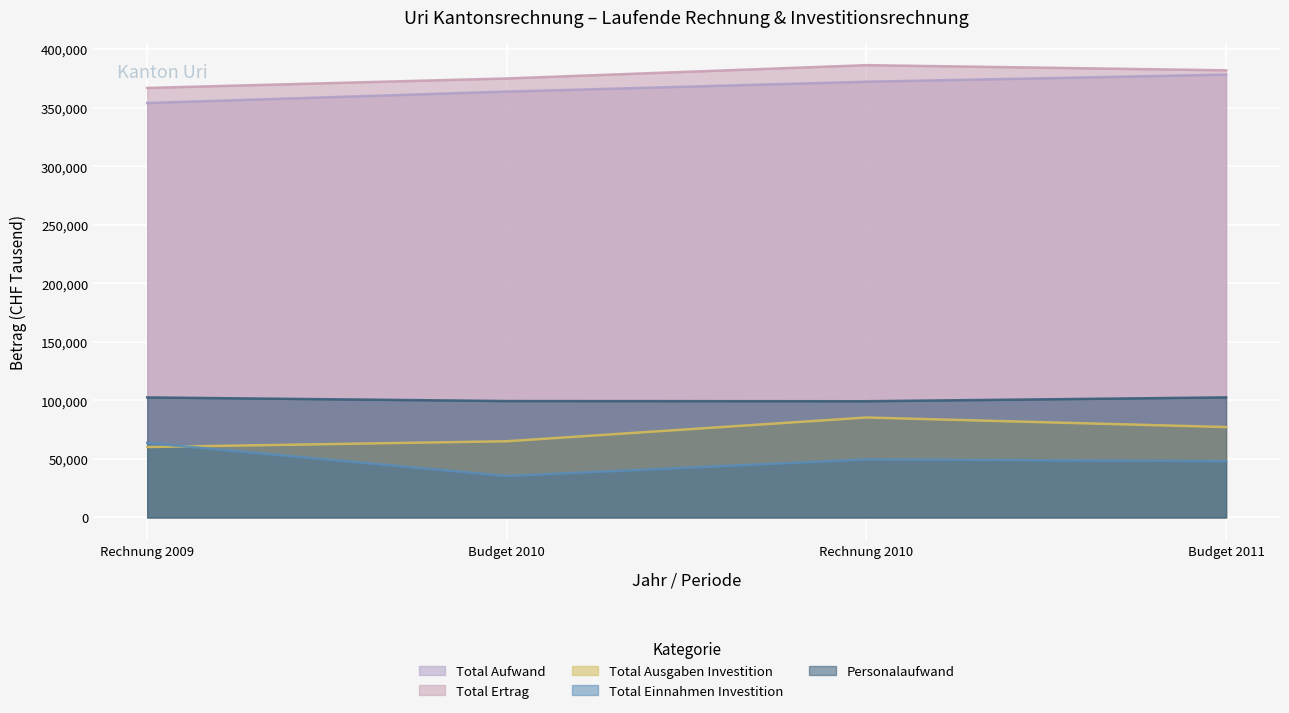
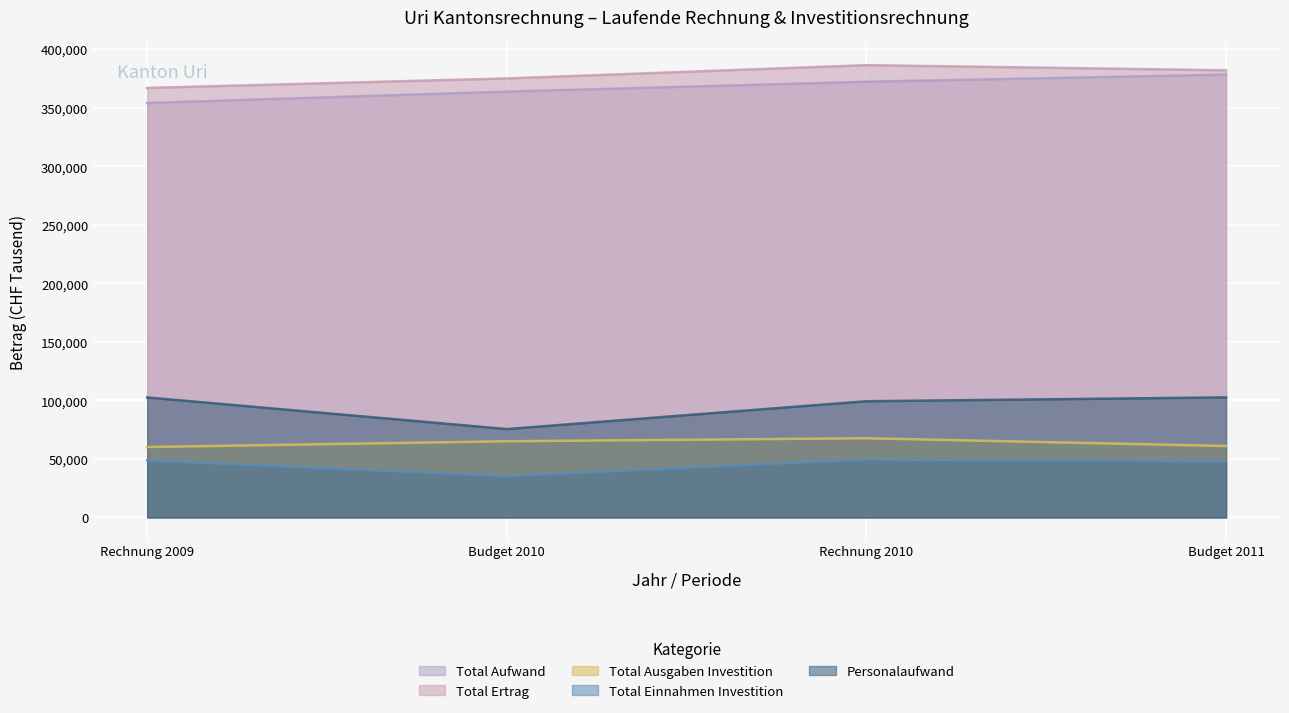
Total Einnahmen Investition, Rechnung 2009: 64,000 -> 49,000
Personalaufwand, Budget 2010: 99,000 -> 76,000
Total Ausgaben Investition, Rechnung 2010: 85,000 -> 68,000
Total Ausgaben Investition, Budget 2011: 77,000 -> 61,000
